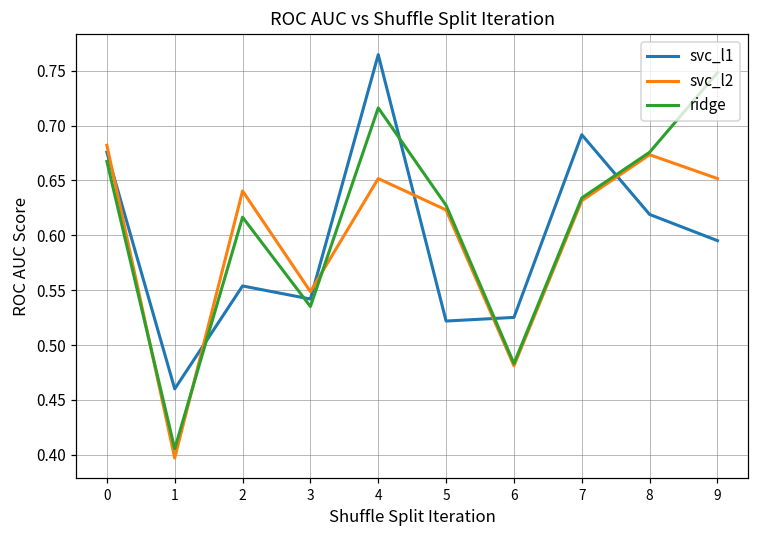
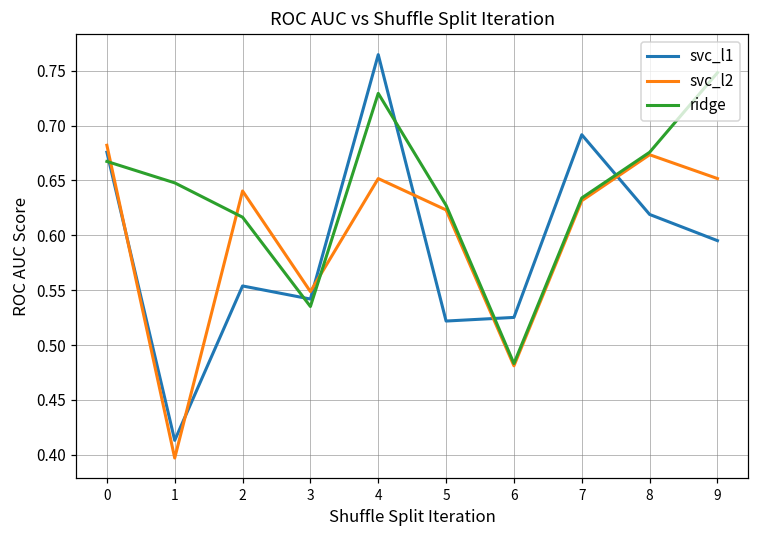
svc_l1, 1: 0.46 -> 0.41
ridge, 1: 0.41 -> 0.65
ridge, 4: 0.72 -> 0.73
